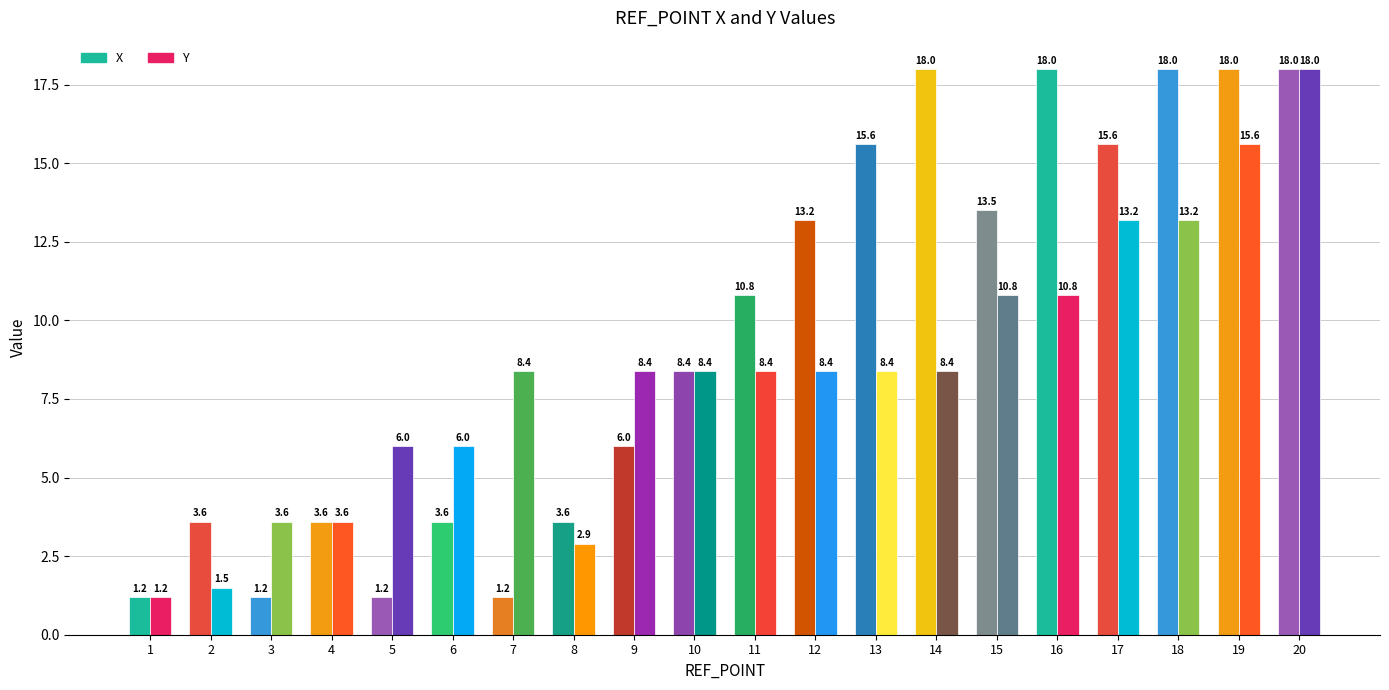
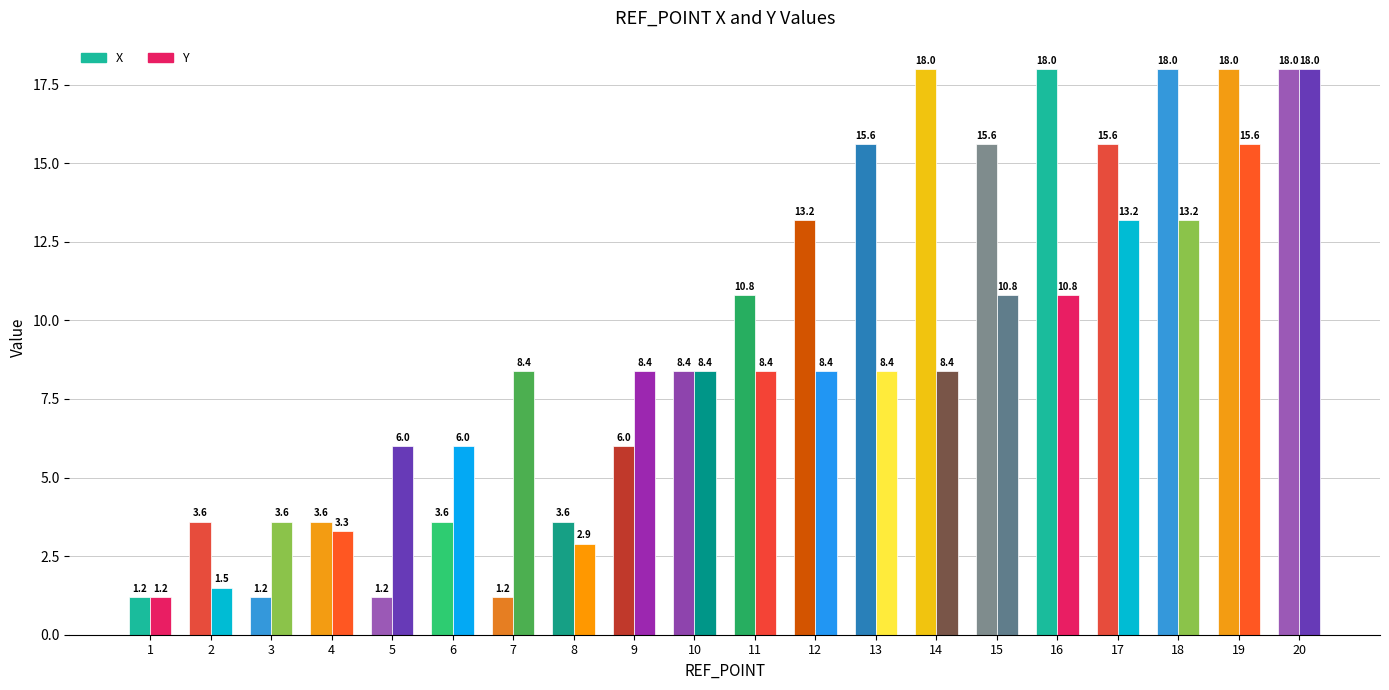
Y, 4: 3.6 -> 3.3
X, 15: 13.5 -> 15.6
